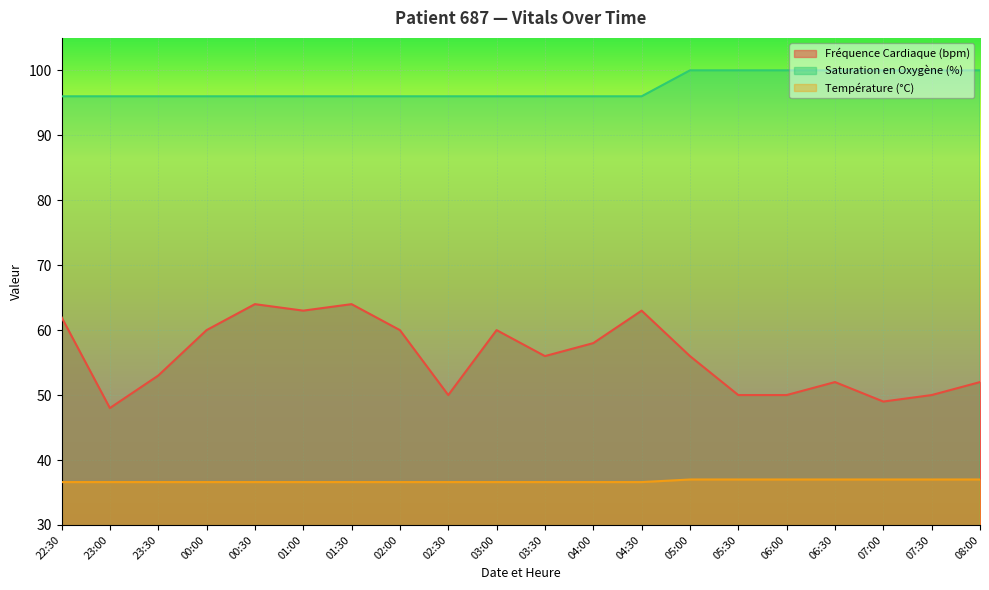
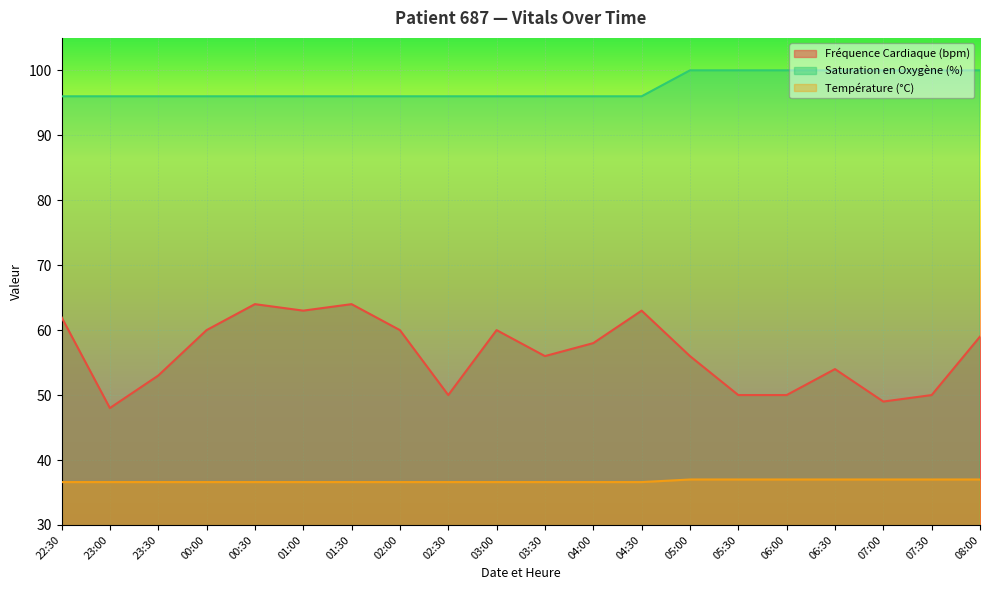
Fréquence Cardiaque (bpm), 06:30: 52 -> 54
Fréquence Cardiaque (bpm), 08:00: 52 -> 59
